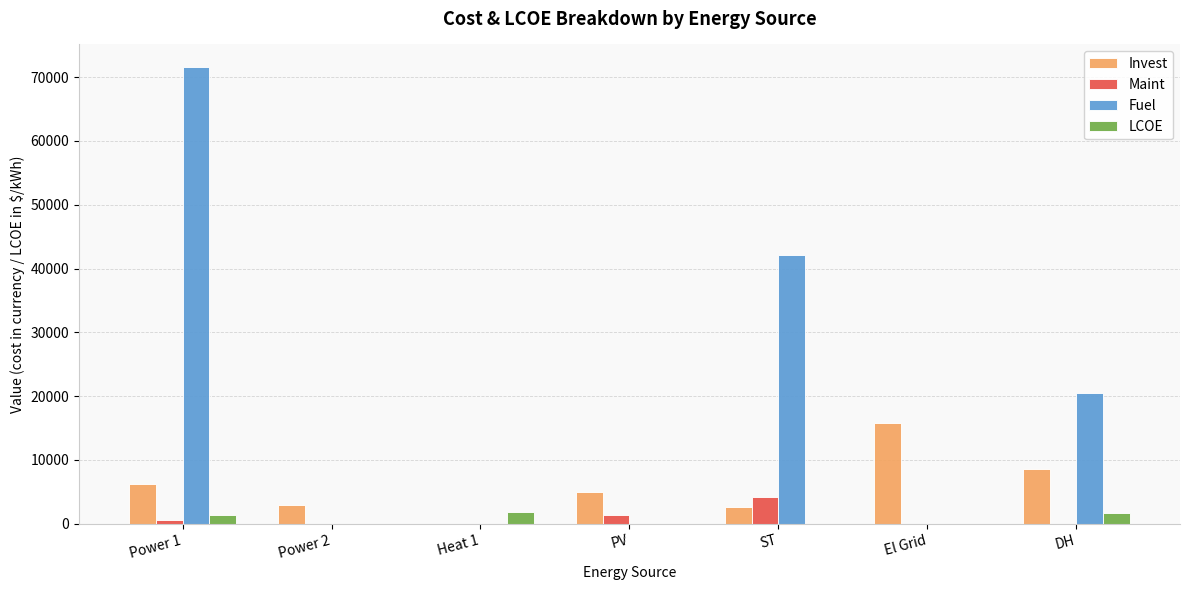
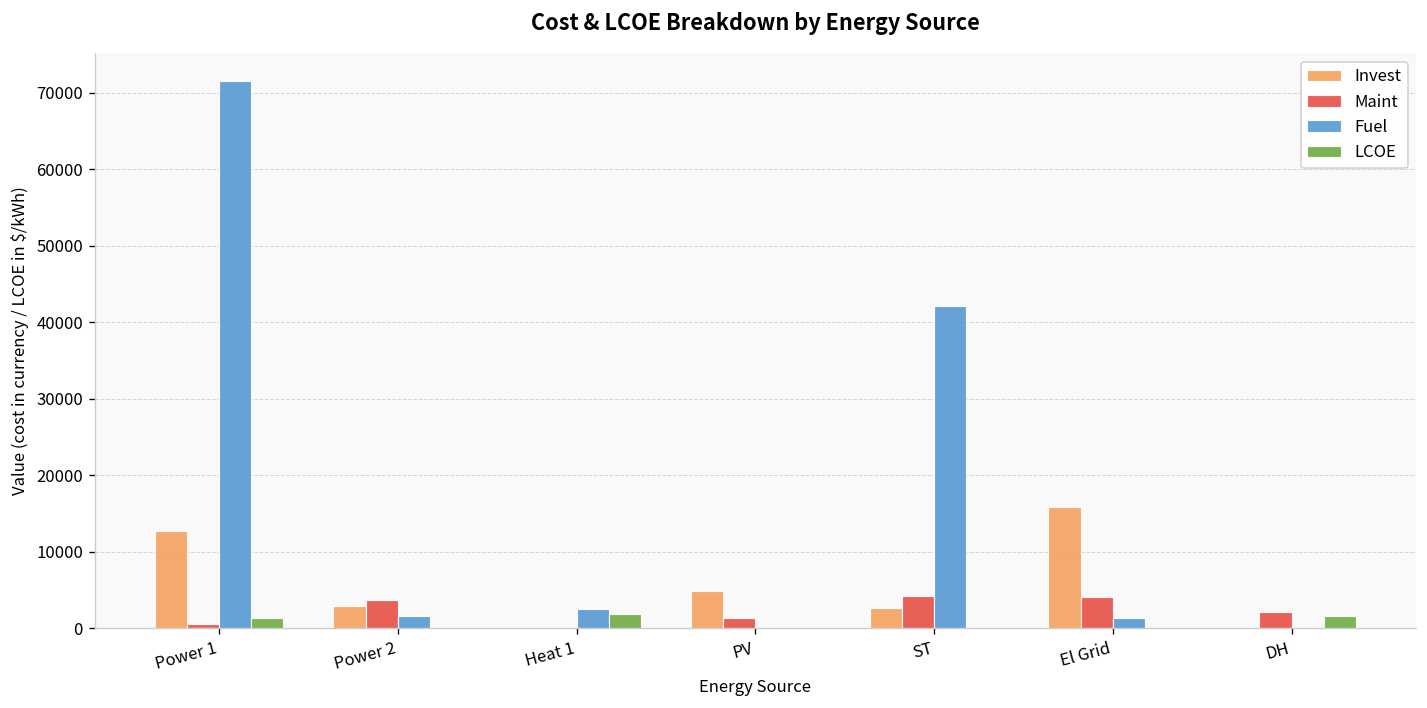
Invest, Power 1: 6000 -> 13000
Maint, Power 2: 0 -> 4000
Fuel, Power 2: 0 -> 2000
Fuel, Heat 1: 0 -> 3000
Maint, El Grid: 0 -> 4000
Fuel, El Grid: 0 -> 1000
Invest, DH: 9000 -> 0
Maint, DH: 0 -> 2000
Fuel, DH: 21000 -> 0
